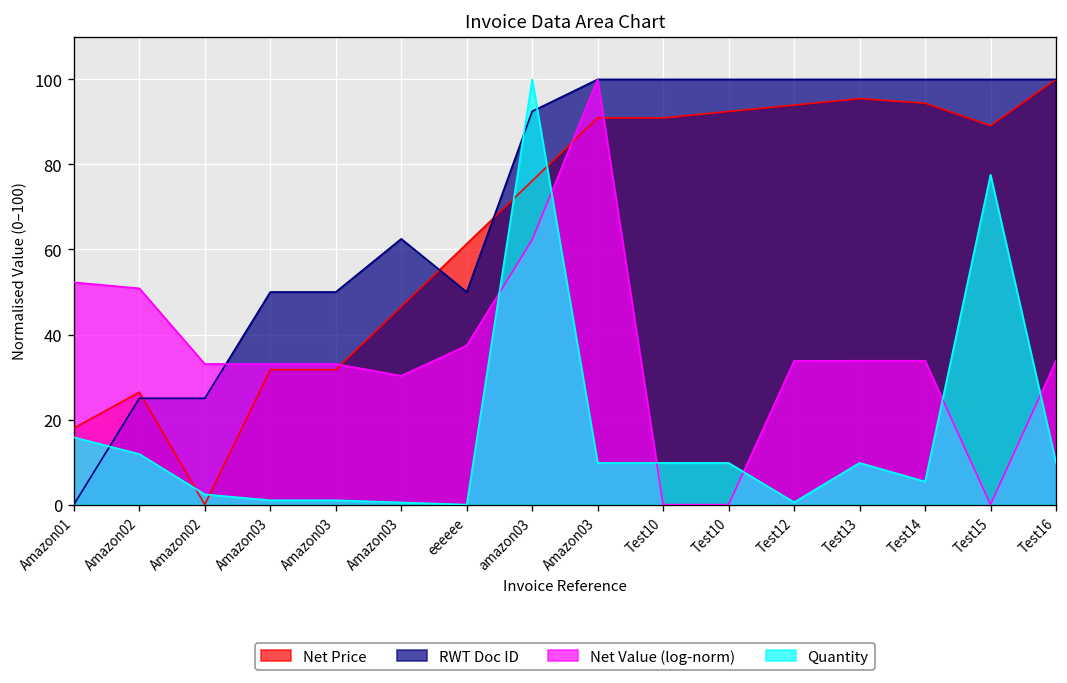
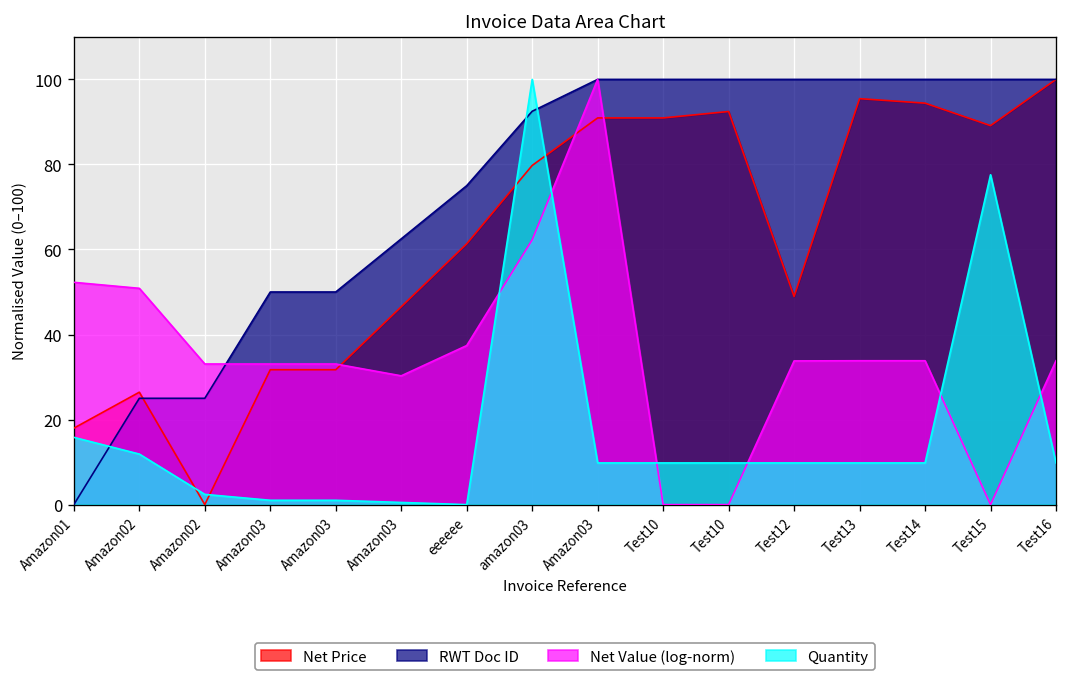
RWT Doc ID, eeeeee: 50 -> 75
Net Price, amazon03: 76 -> 80
Net Price, Test12: 94 -> 49
Quantity, Test12: 1 -> 10
Quantity, Test14: 5 -> 10
